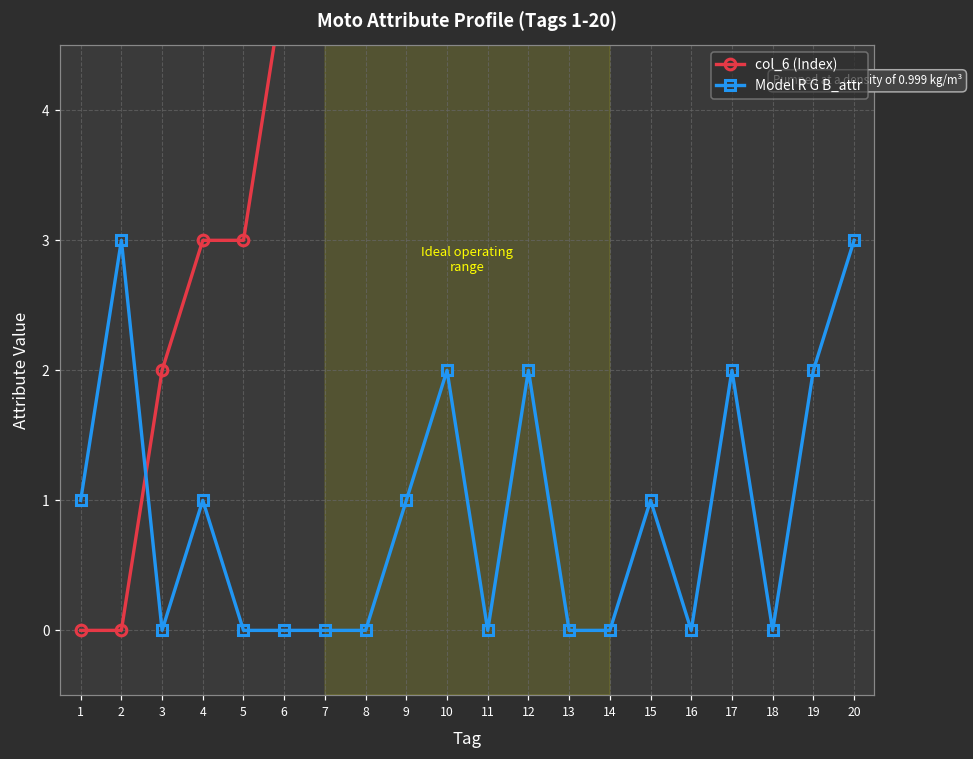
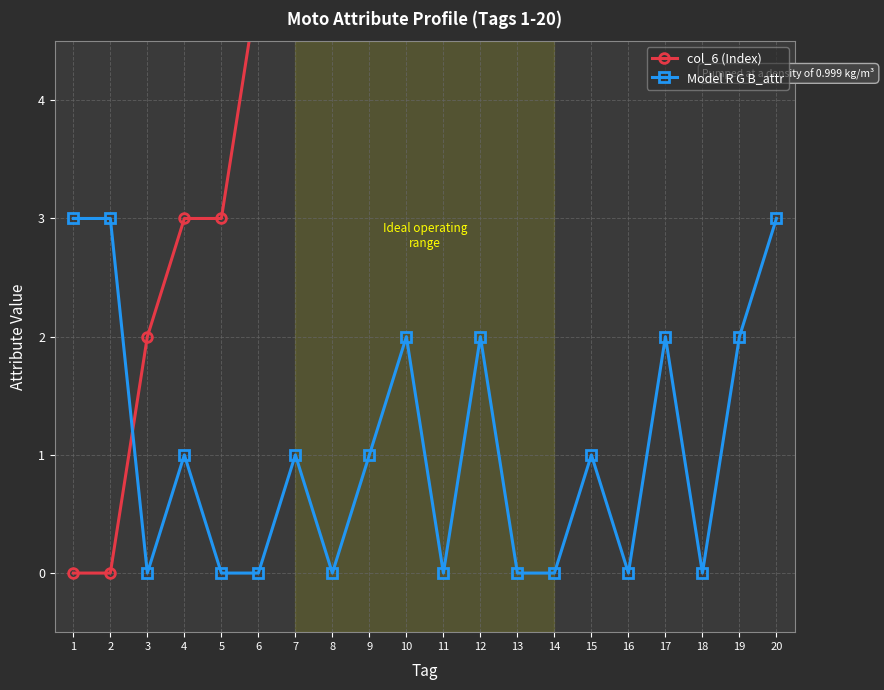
Model R G B_attr, 1: 1 -> 3
Model R G B_attr, 7: 0 -> 1
